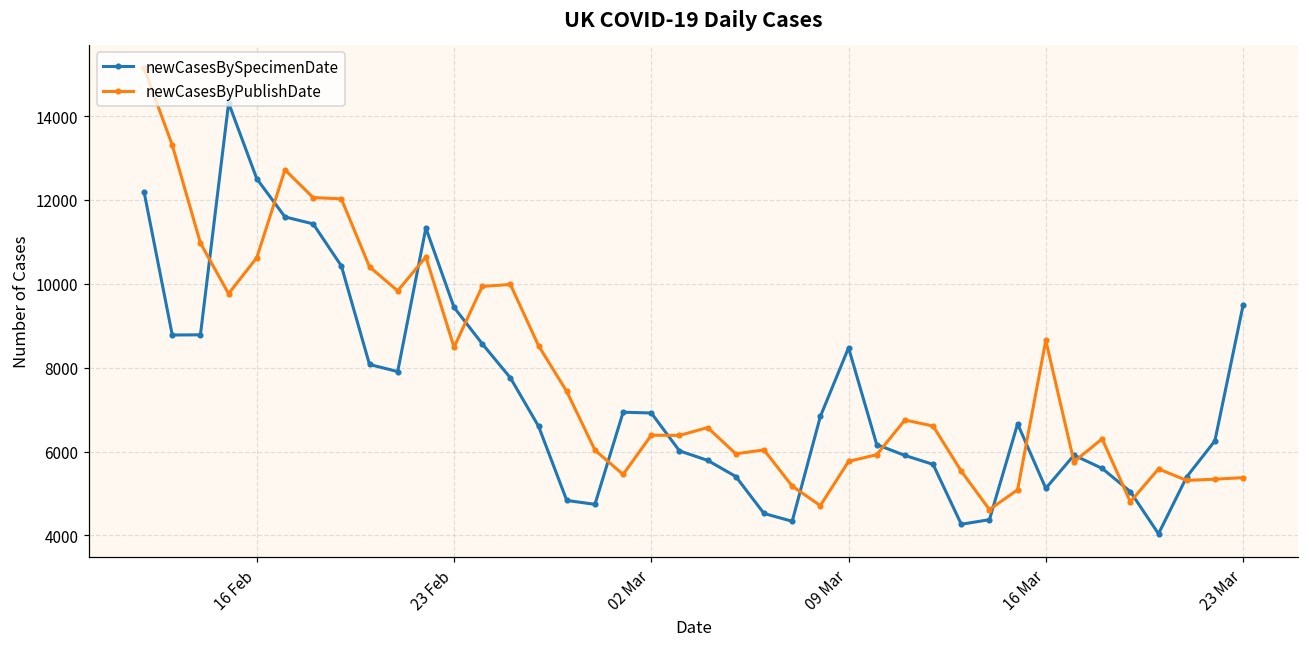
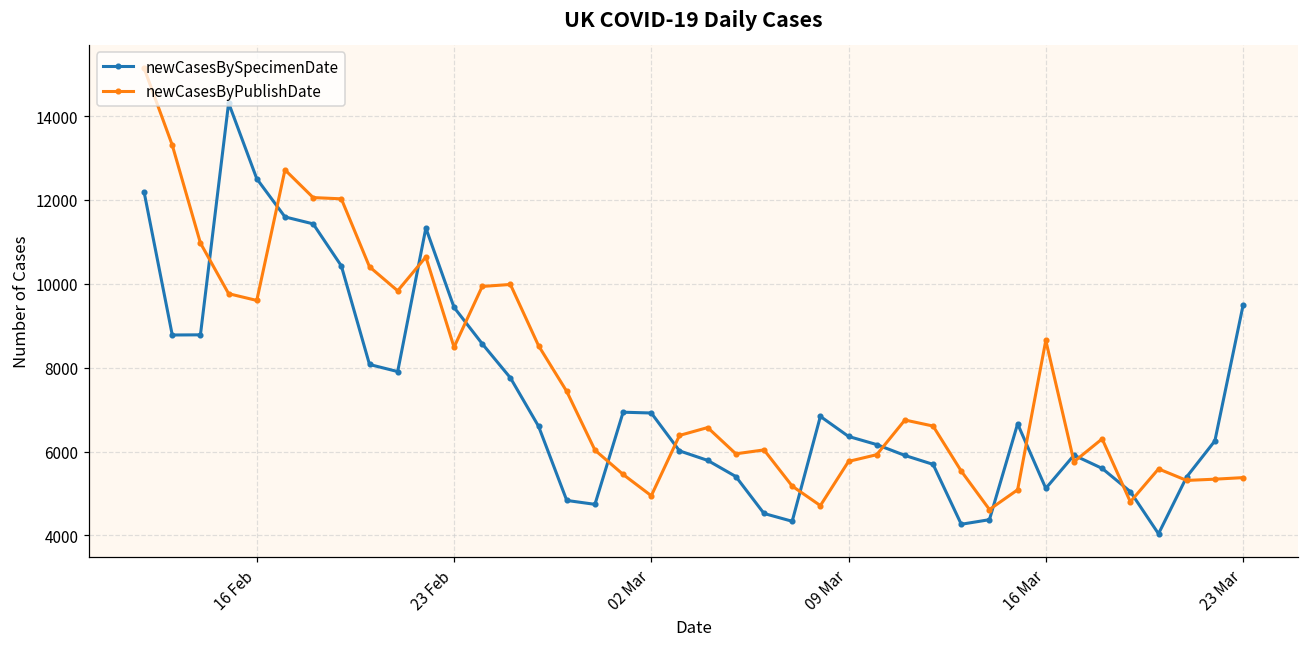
newCasesByPublishDate, 16 Feb: 10600 -> 9600
newCasesByPublishDate, 02 Mar: 6400 -> 4900
newCasesBySpecimenDate, 09 Mar: 8500 -> 6400
